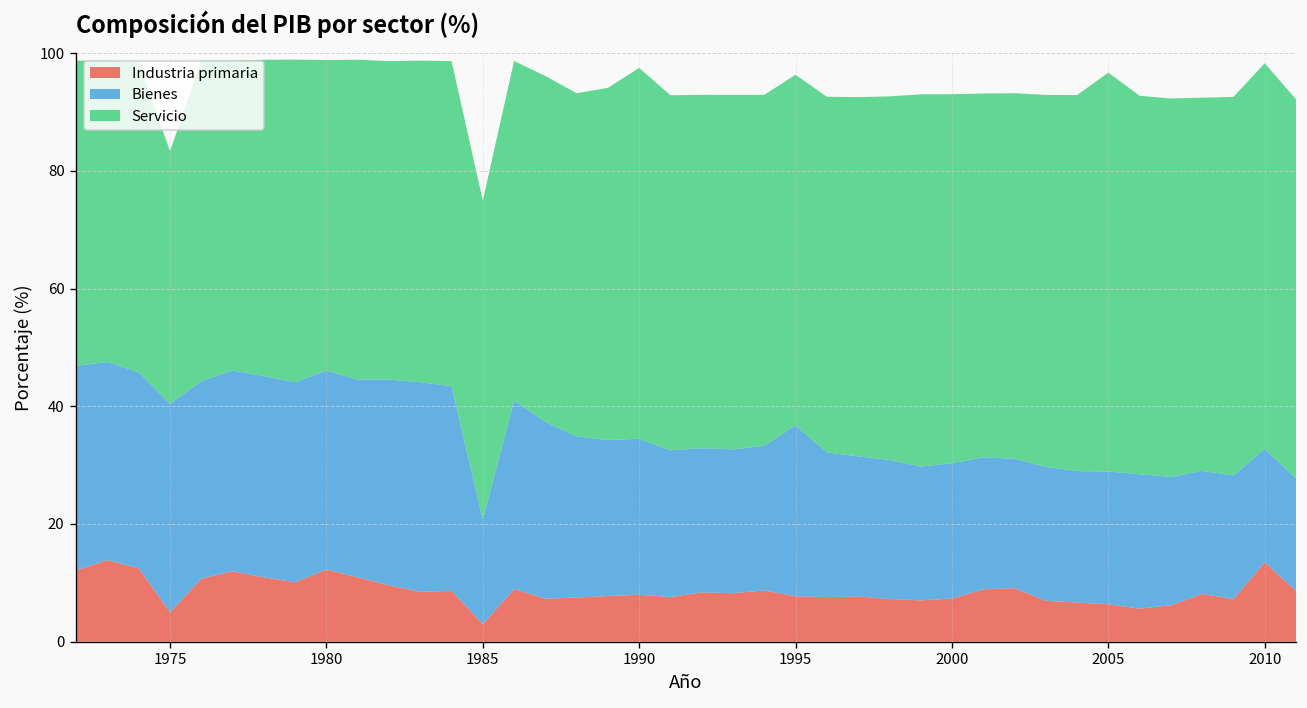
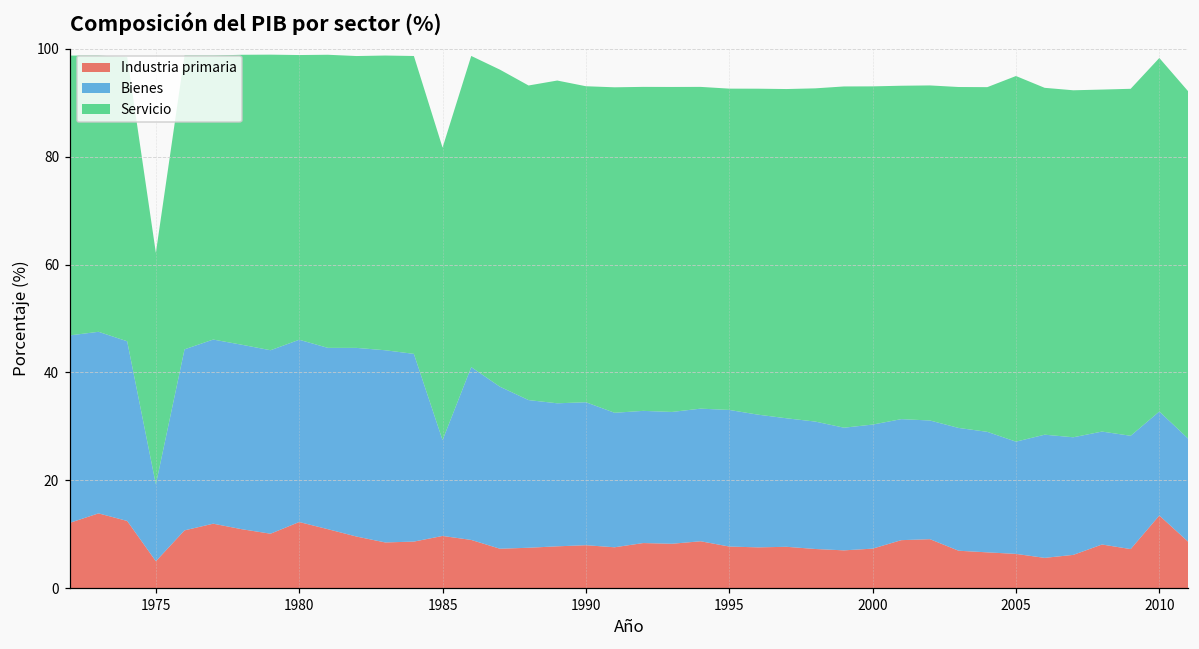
Bienes, 1975: 35 -> 14
Industria primaria, 1985: 3 -> 10
Servicio, 1990: 63 -> 59
Bienes, 1995: 29 -> 25
Bienes, 2005: 23 -> 21
